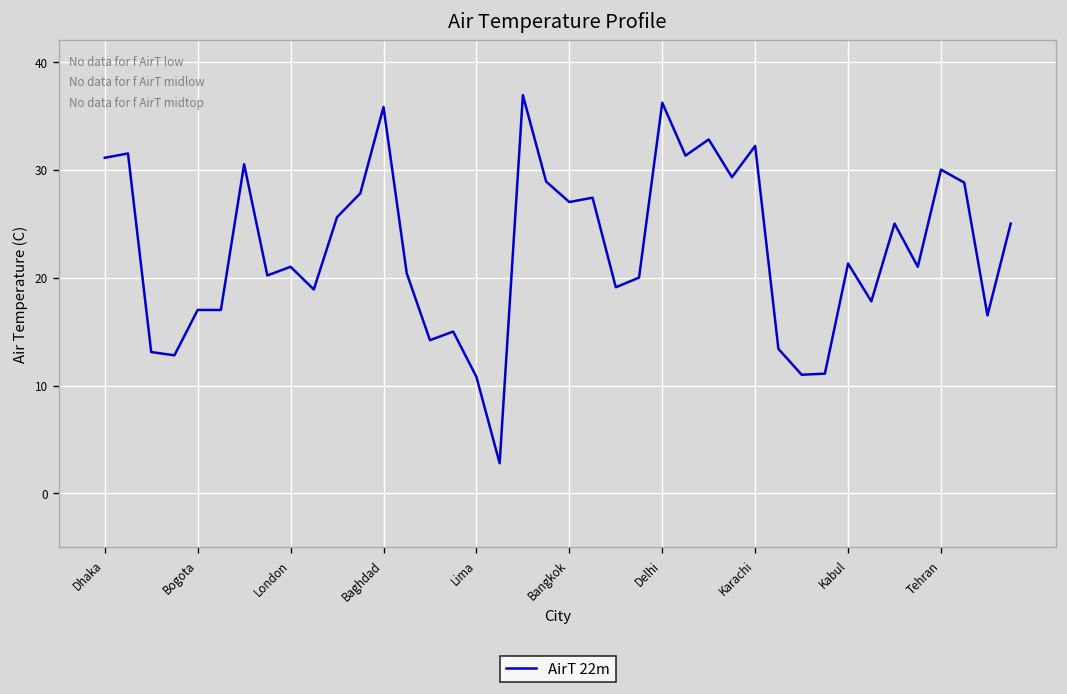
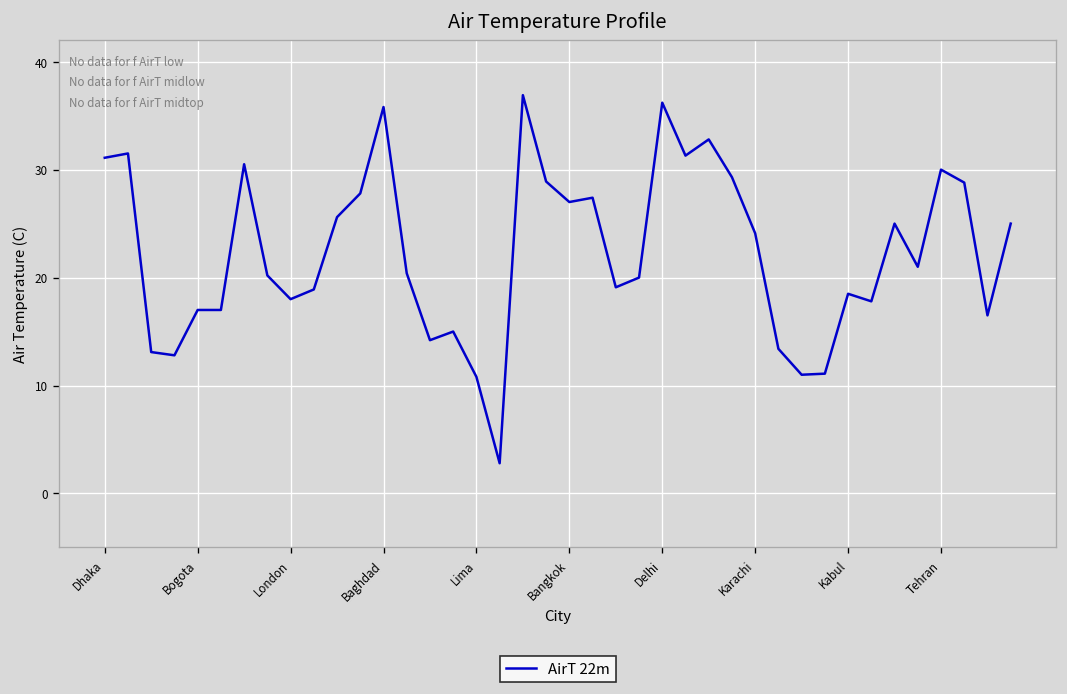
London: 21 -> 18
Karachi: 32 -> 24
Kabul: 21 -> 19
